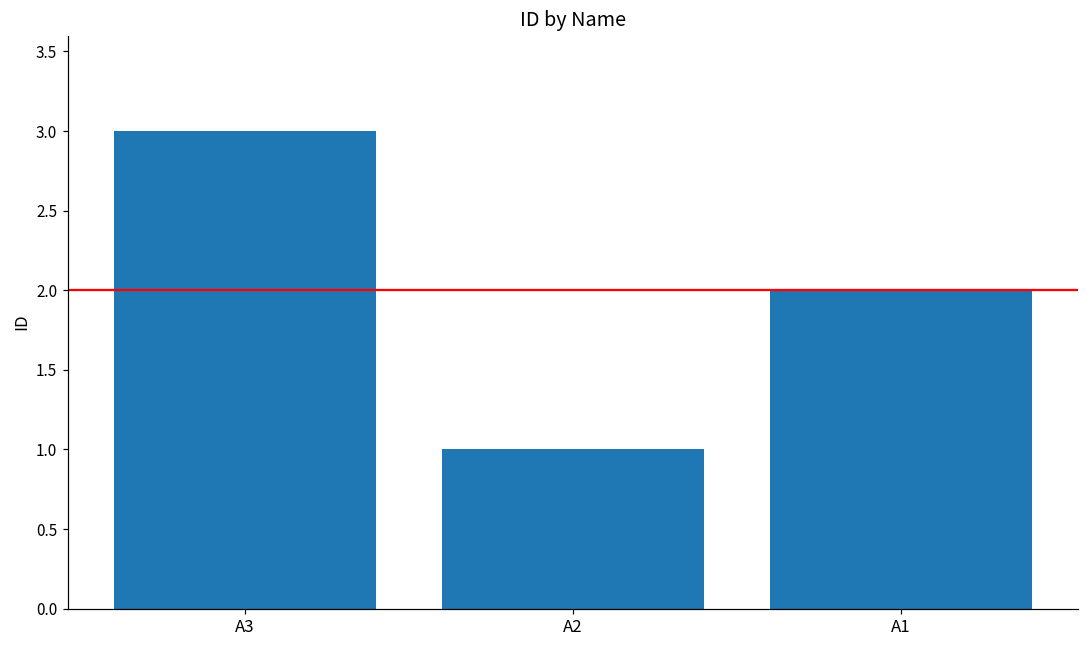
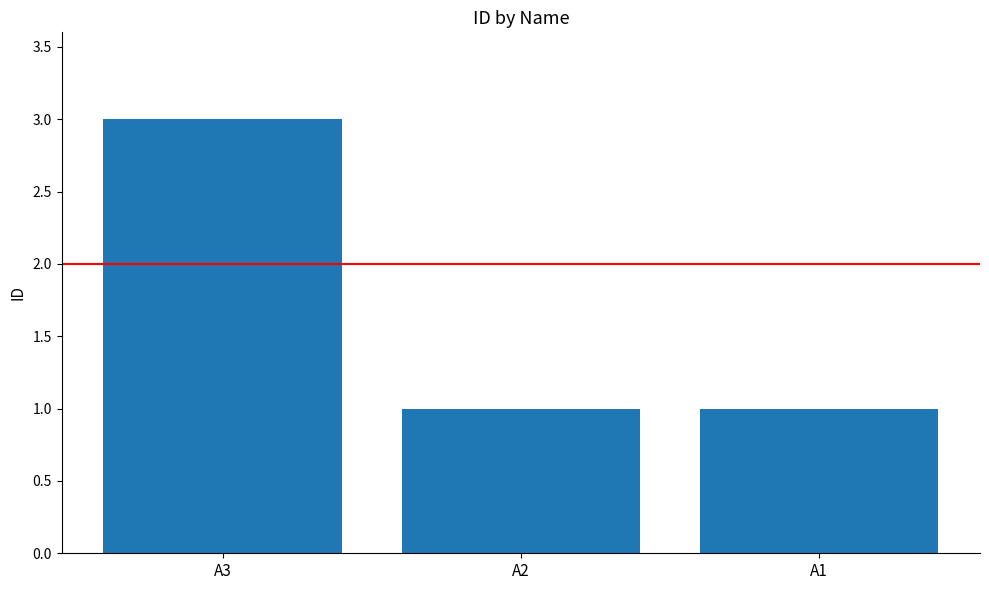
A1: 2 -> 1
